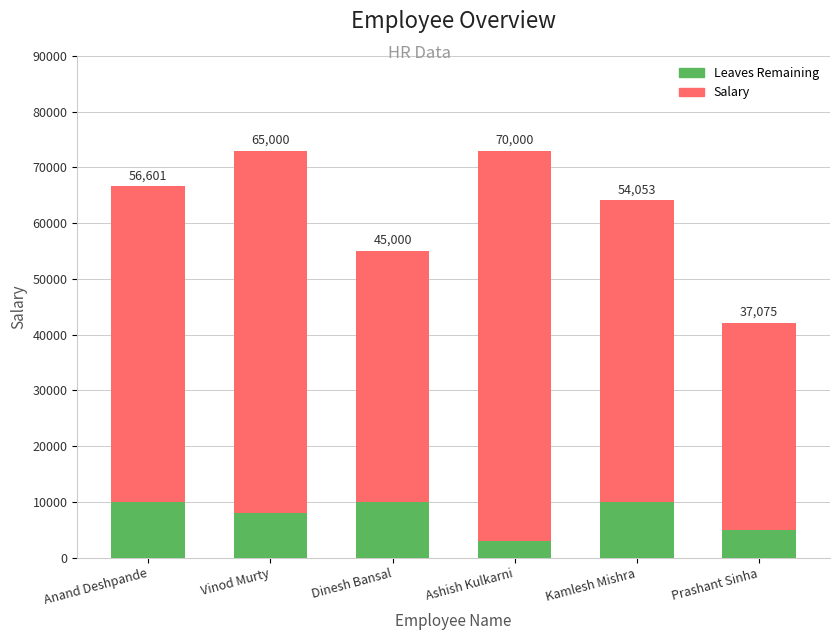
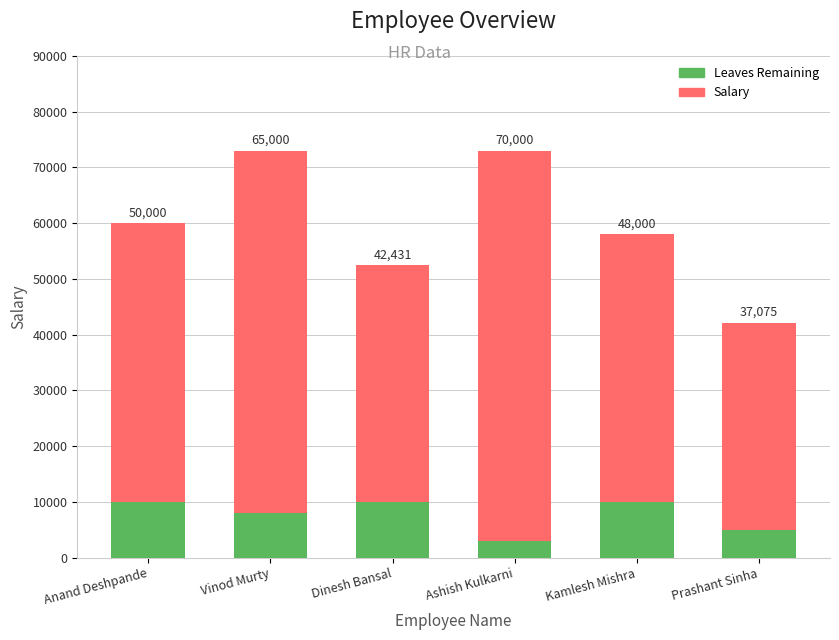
Salary, Anand Deshpande: 56,601 -> 50,000
Salary, Dinesh Bansal: 45,000 -> 42,431
Salary, Kamlesh Mishra: 54,053 -> 48,000
